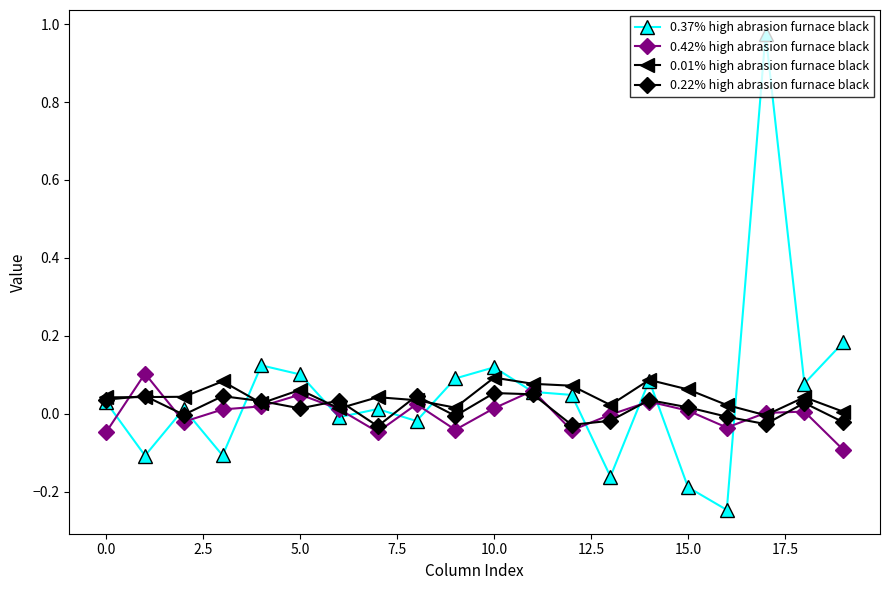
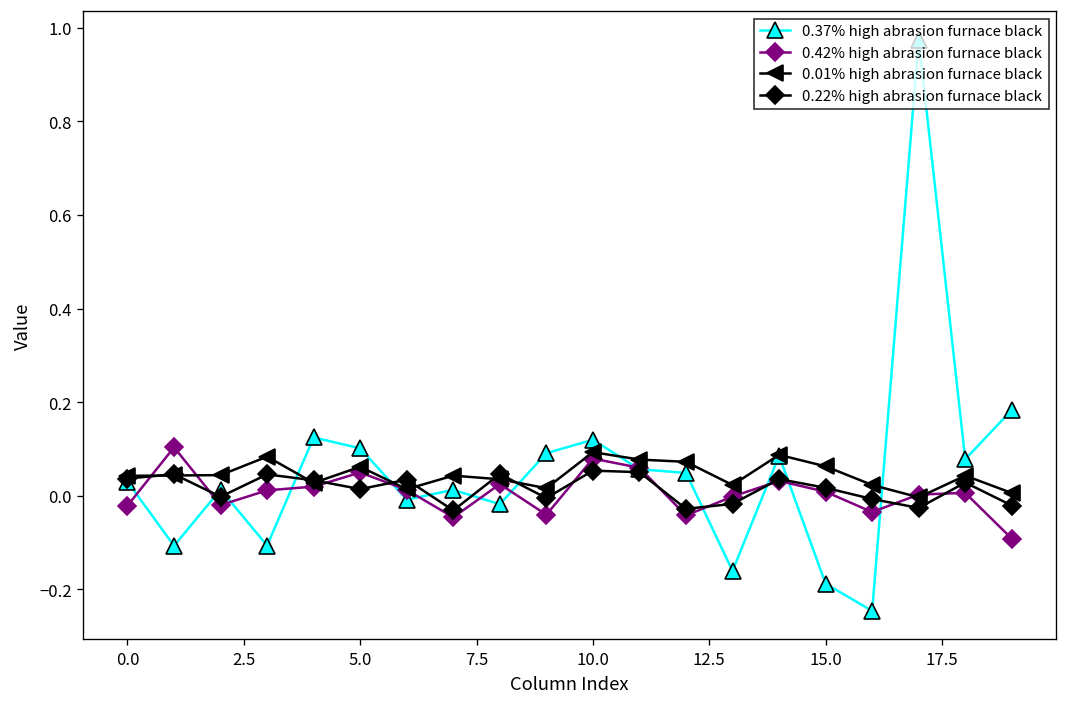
0.42% high abrasion furnace black, 0.0: -0.05 -> -0.02
0.42% high abrasion furnace black, 10.0: 0.01 -> 0.08
